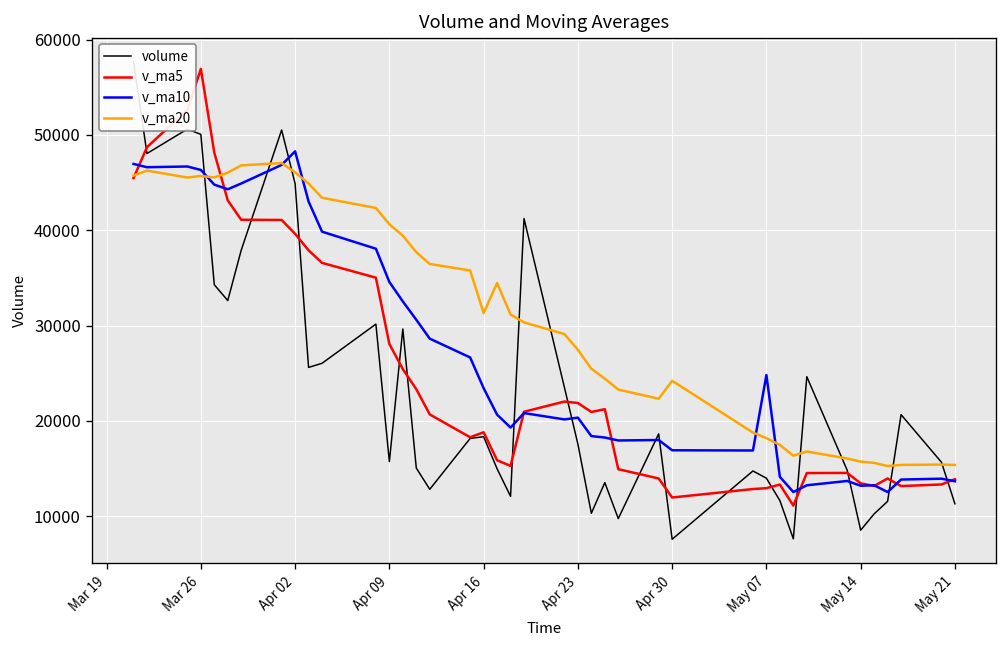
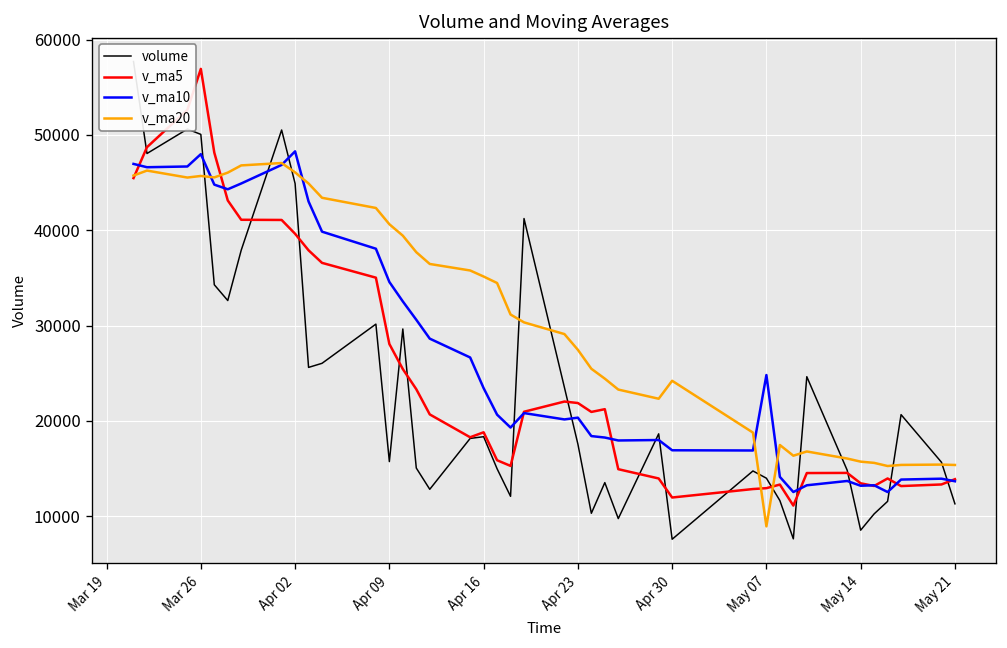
v_ma10, Mar 26: 46000 -> 48000
v_ma20, Apr 16: 31000 -> 35000
v_ma20, May 07: 18000 -> 9000
